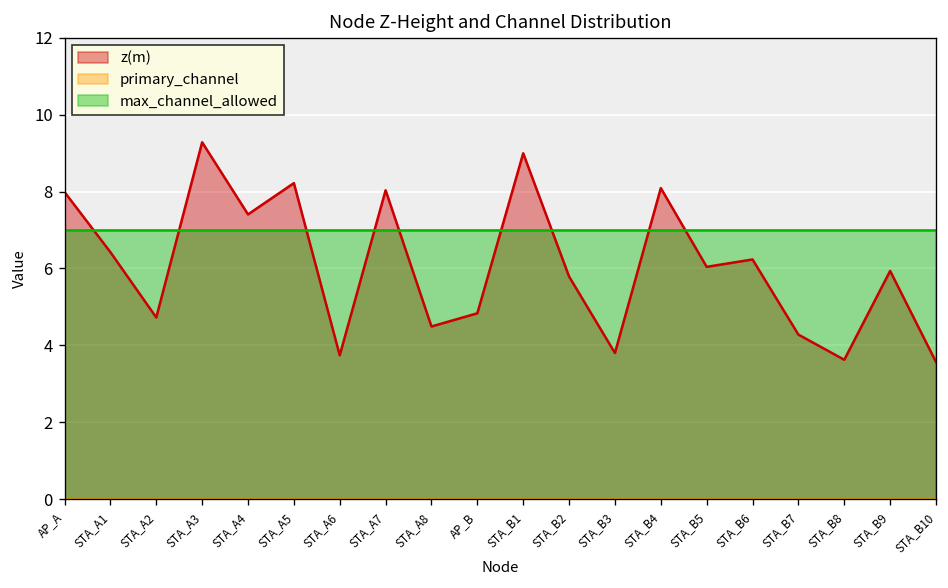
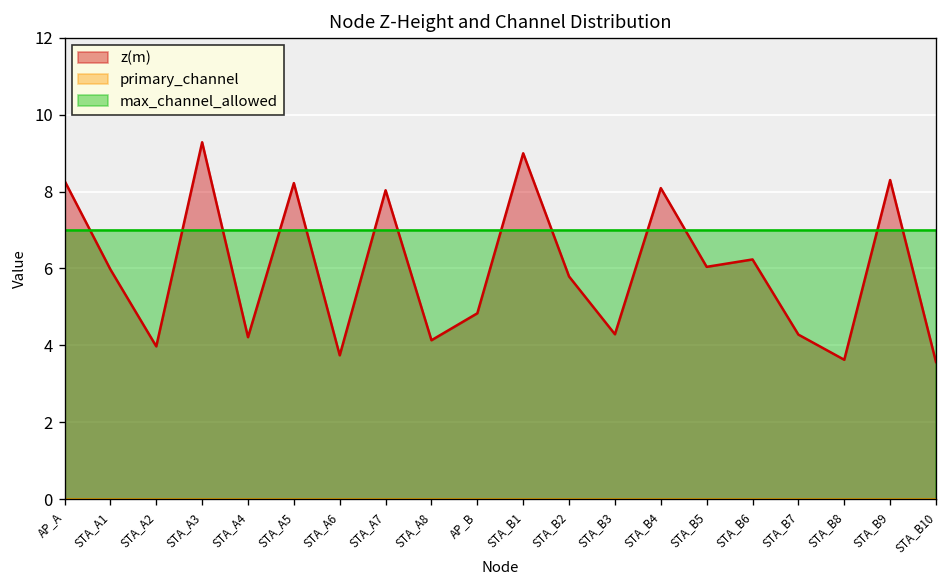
z(m), AP_A: 8.0 -> 8.3
z(m), STA_A1: 6.4 -> 6.0
z(m), STA_A2: 4.7 -> 4.0
z(m), STA_A4: 7.4 -> 4.2
z(m), STA_A8: 4.5 -> 4.1
z(m), STA_B3: 3.8 -> 4.3
z(m), STA_B9: 5.9 -> 8.3
